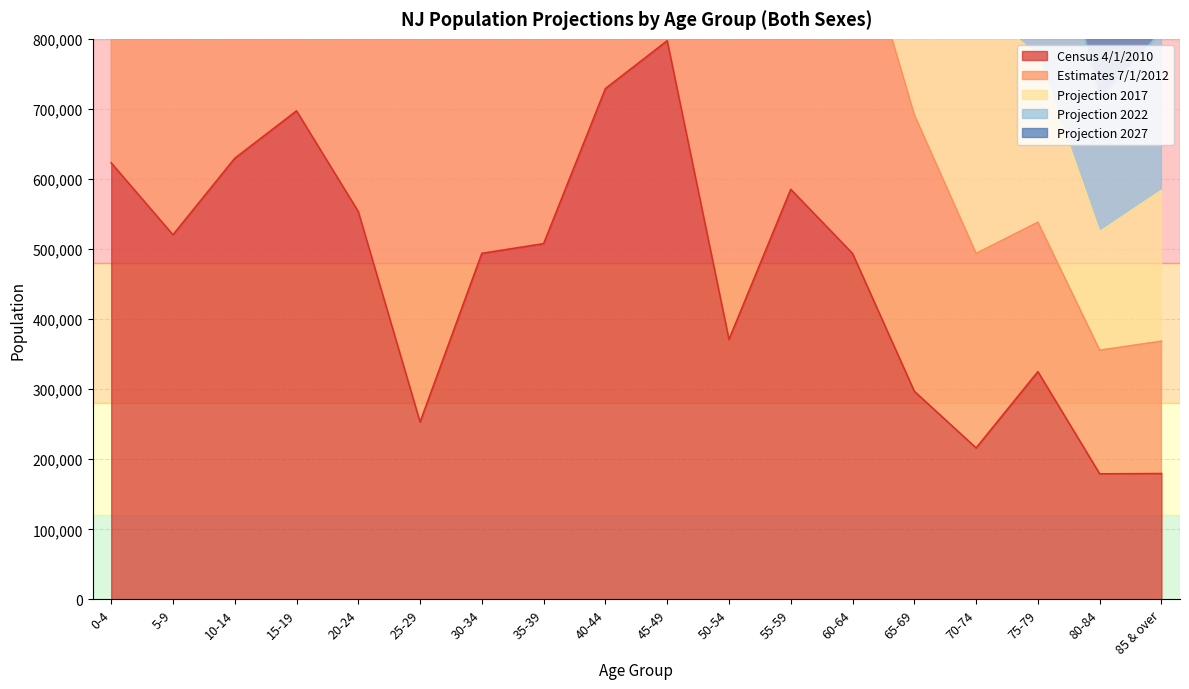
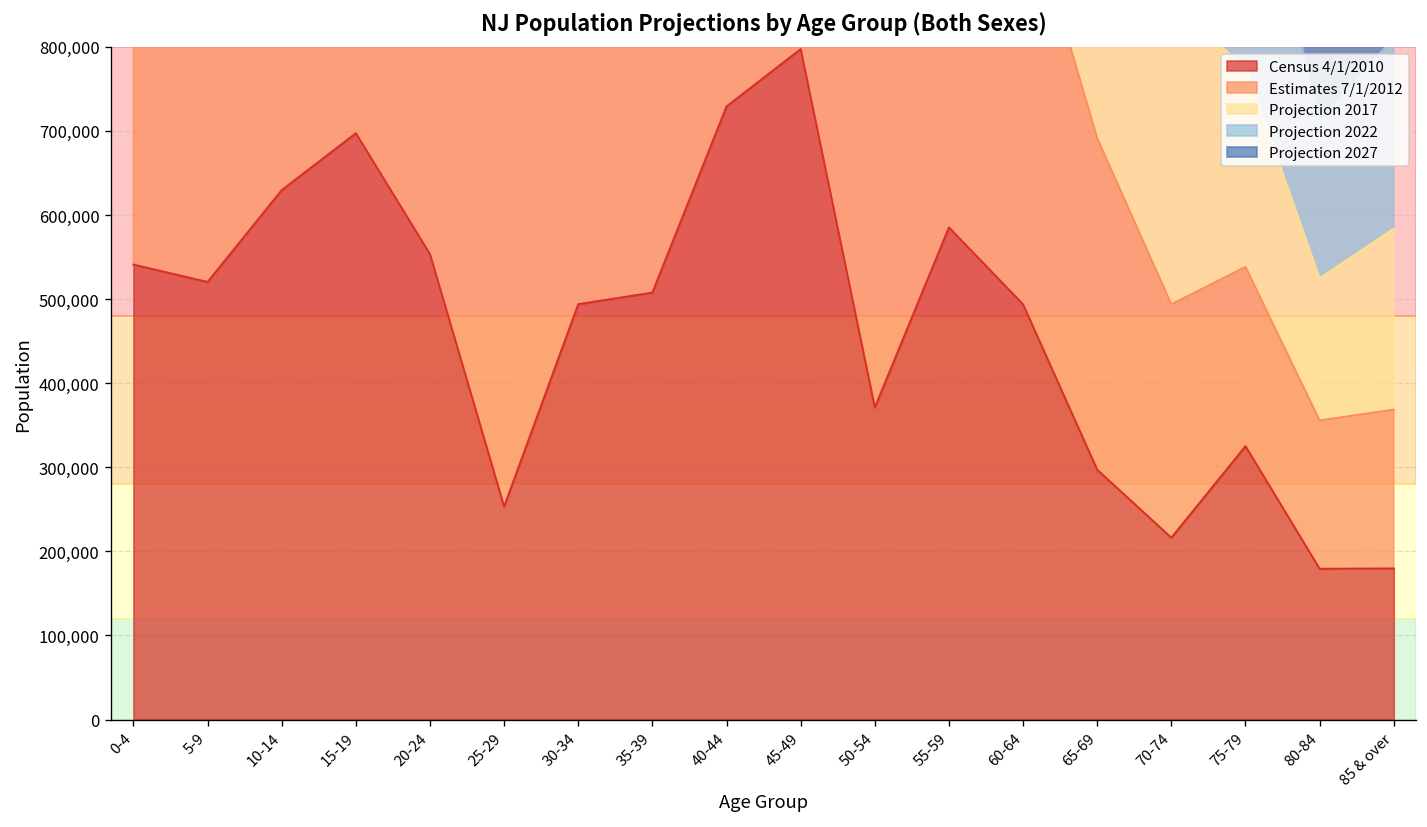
Census 4/1/2010, 0-4: 620,000 -> 540,000
